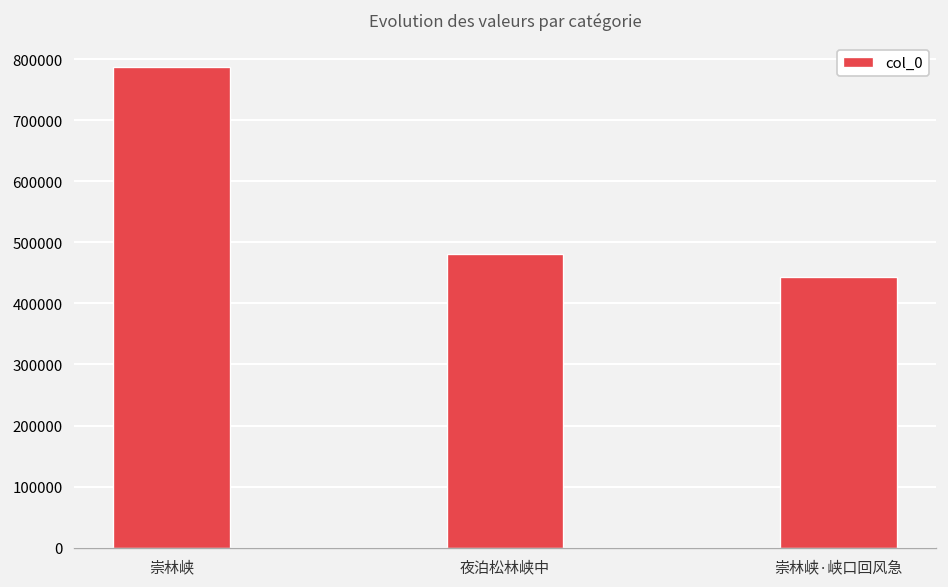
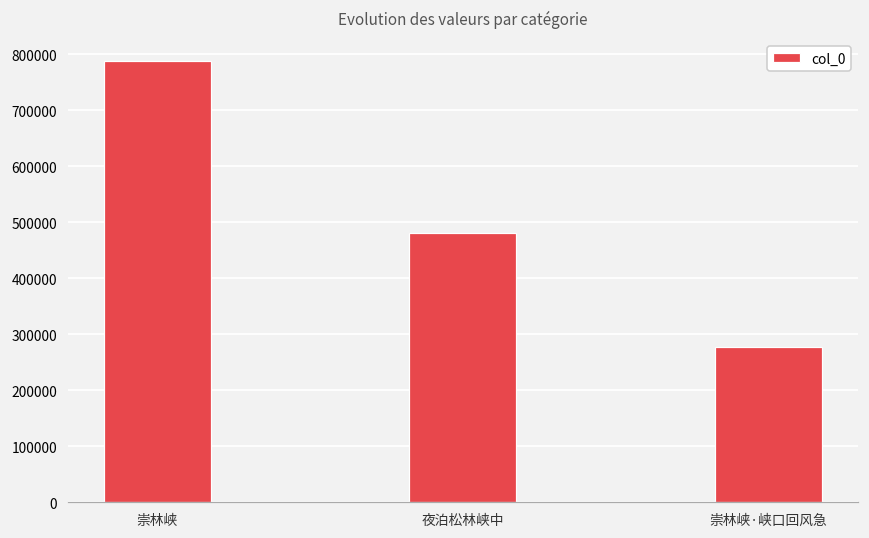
崇林峡·峡口回风急: 440000 -> 280000
